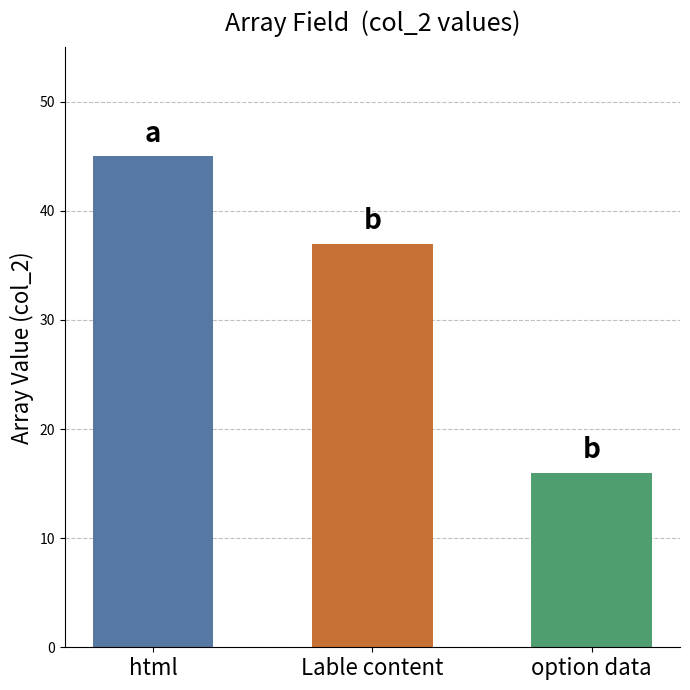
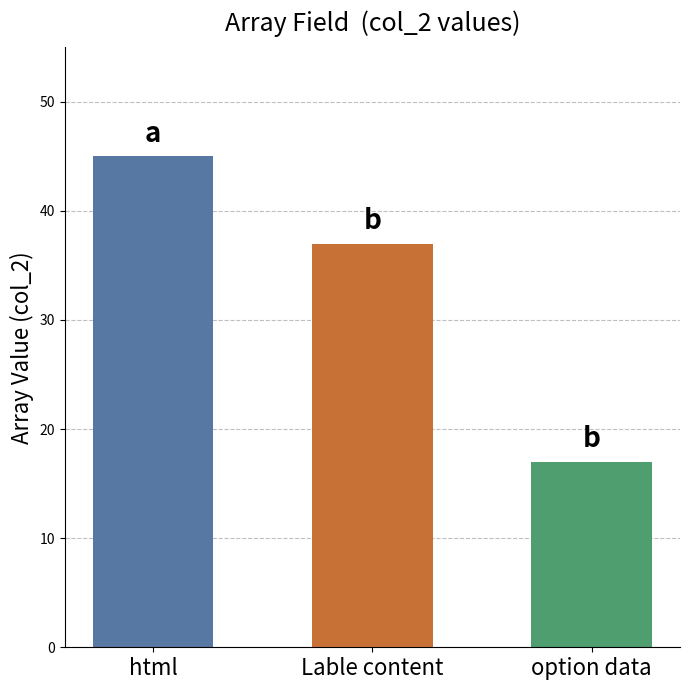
option data: 16 -> 17
